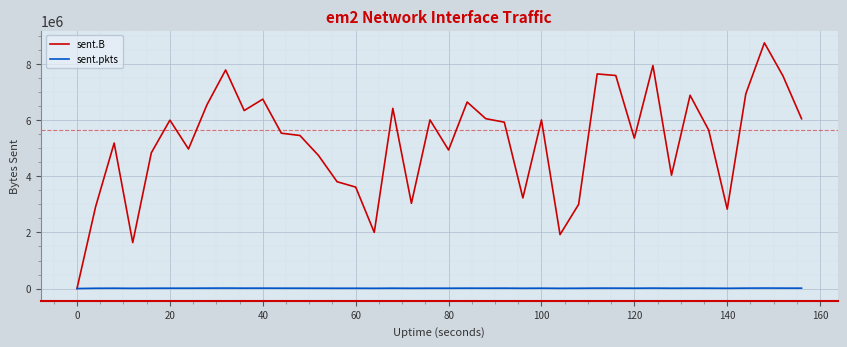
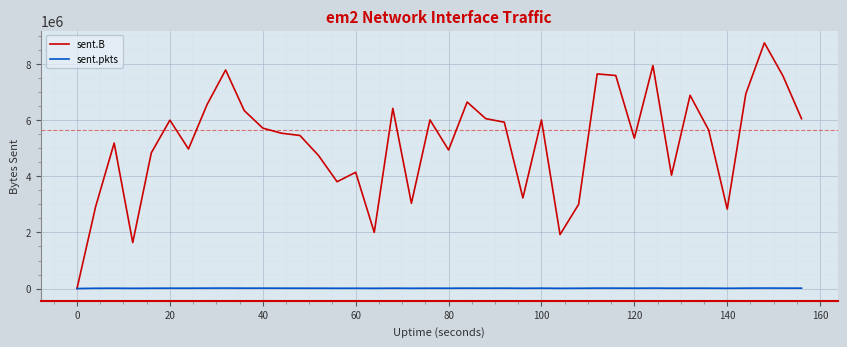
sent.B, 40: 6800000 -> 5700000
sent.B, 60: 3600000 -> 4100000
